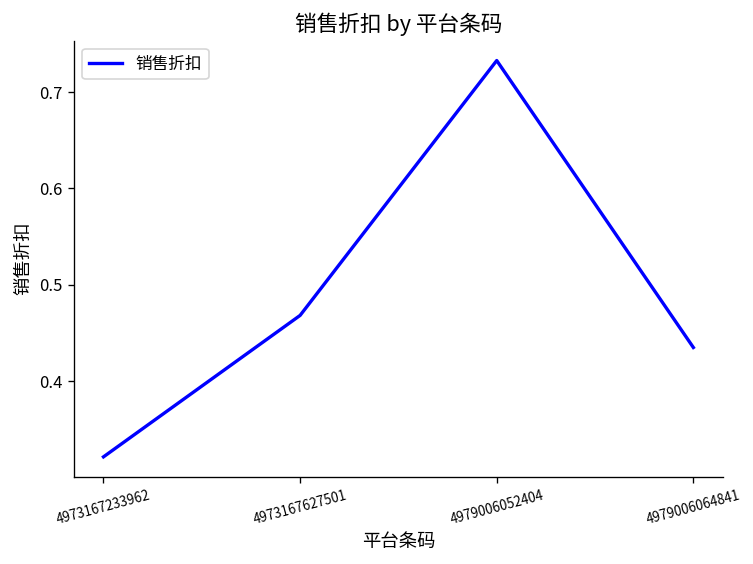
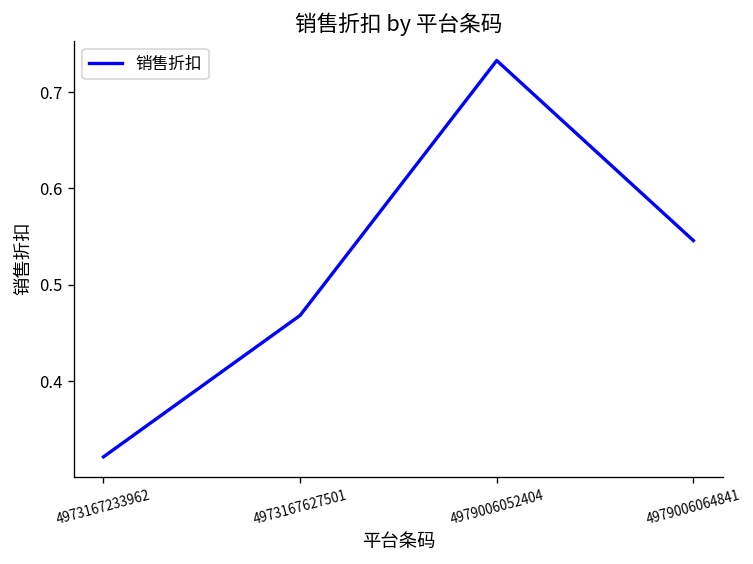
4979006064841: 0.44 -> 0.55
